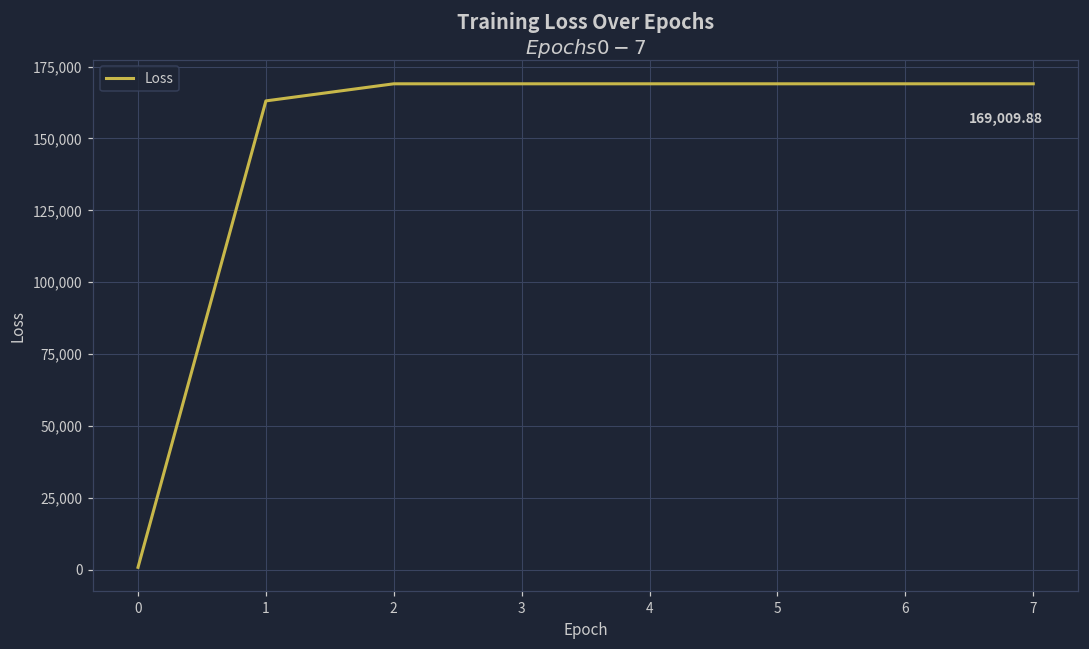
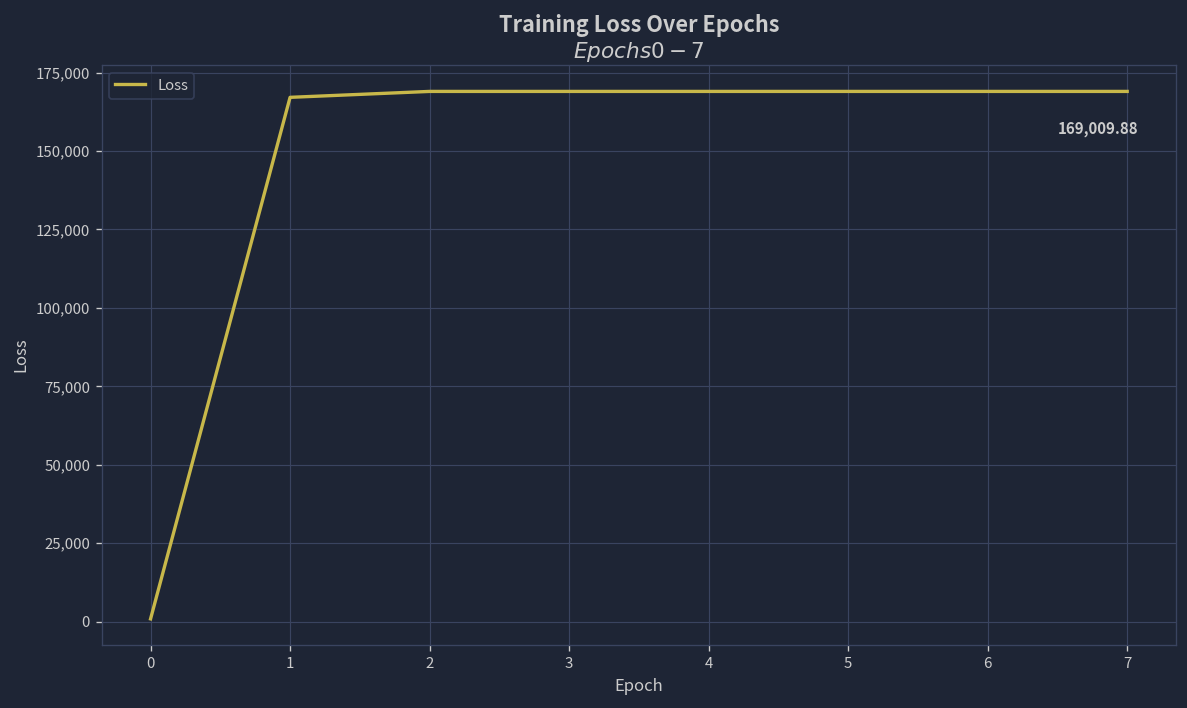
1: 163,000 -> 167,000
